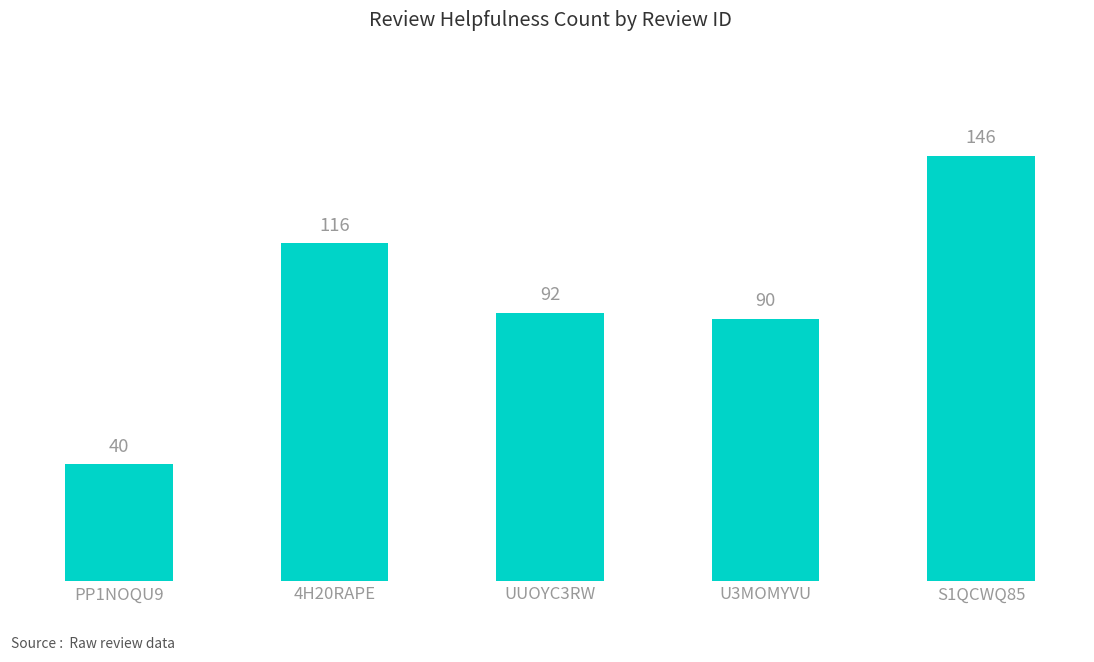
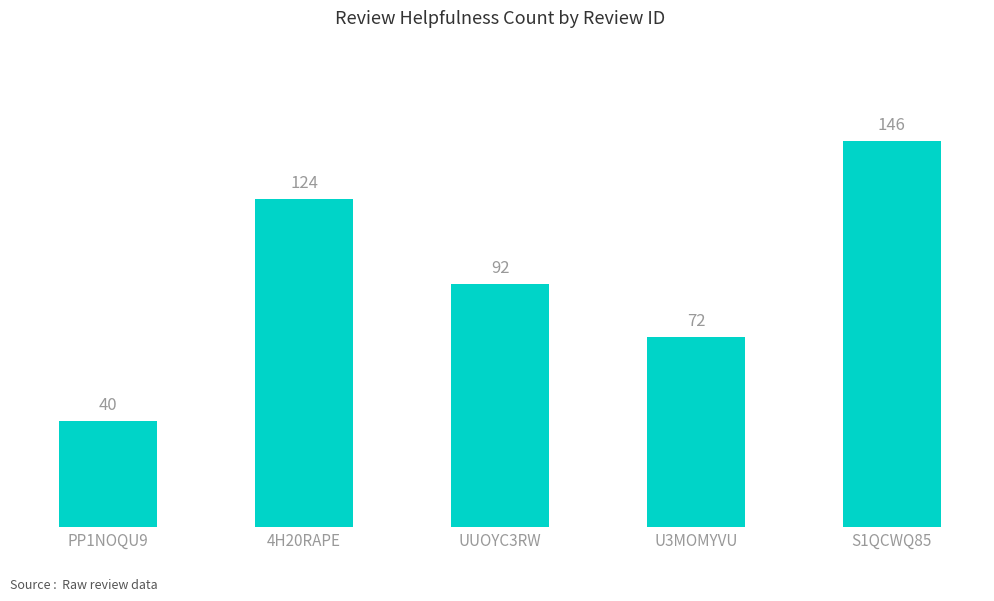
4H20RAPE: 116 -> 124
U3MOMYVU: 90 -> 72
